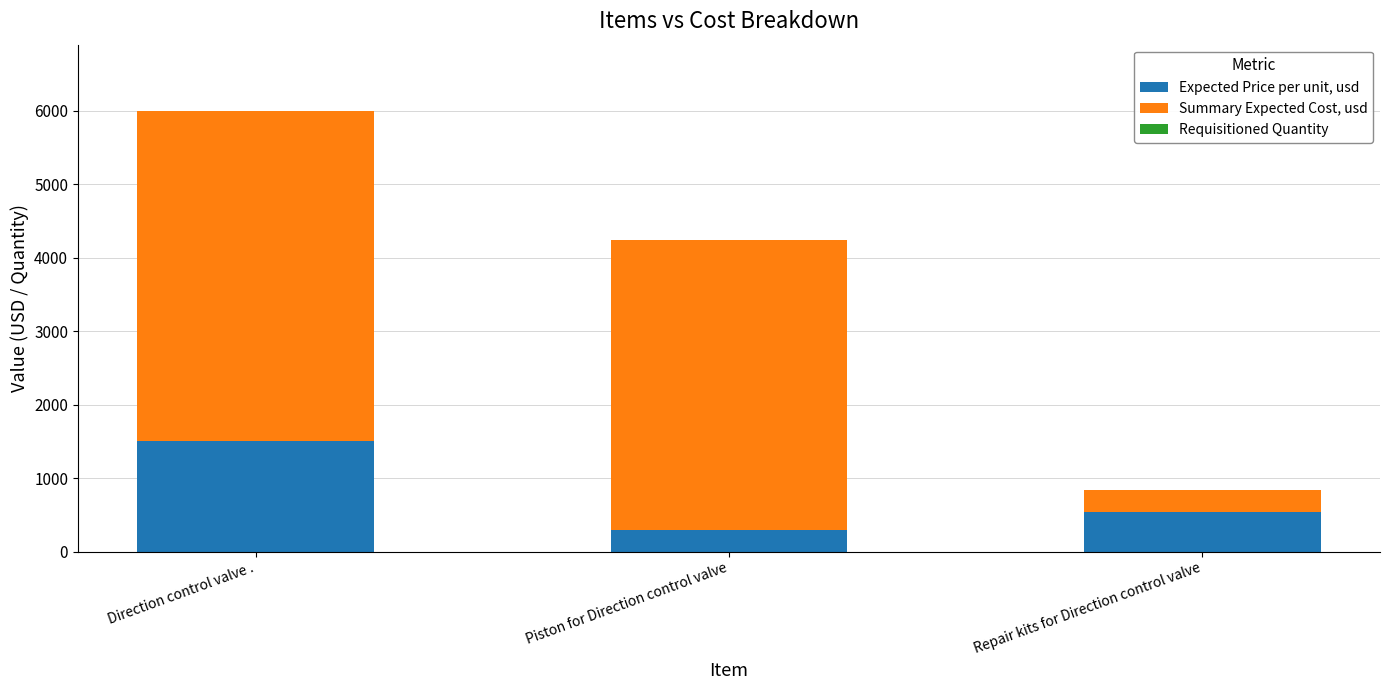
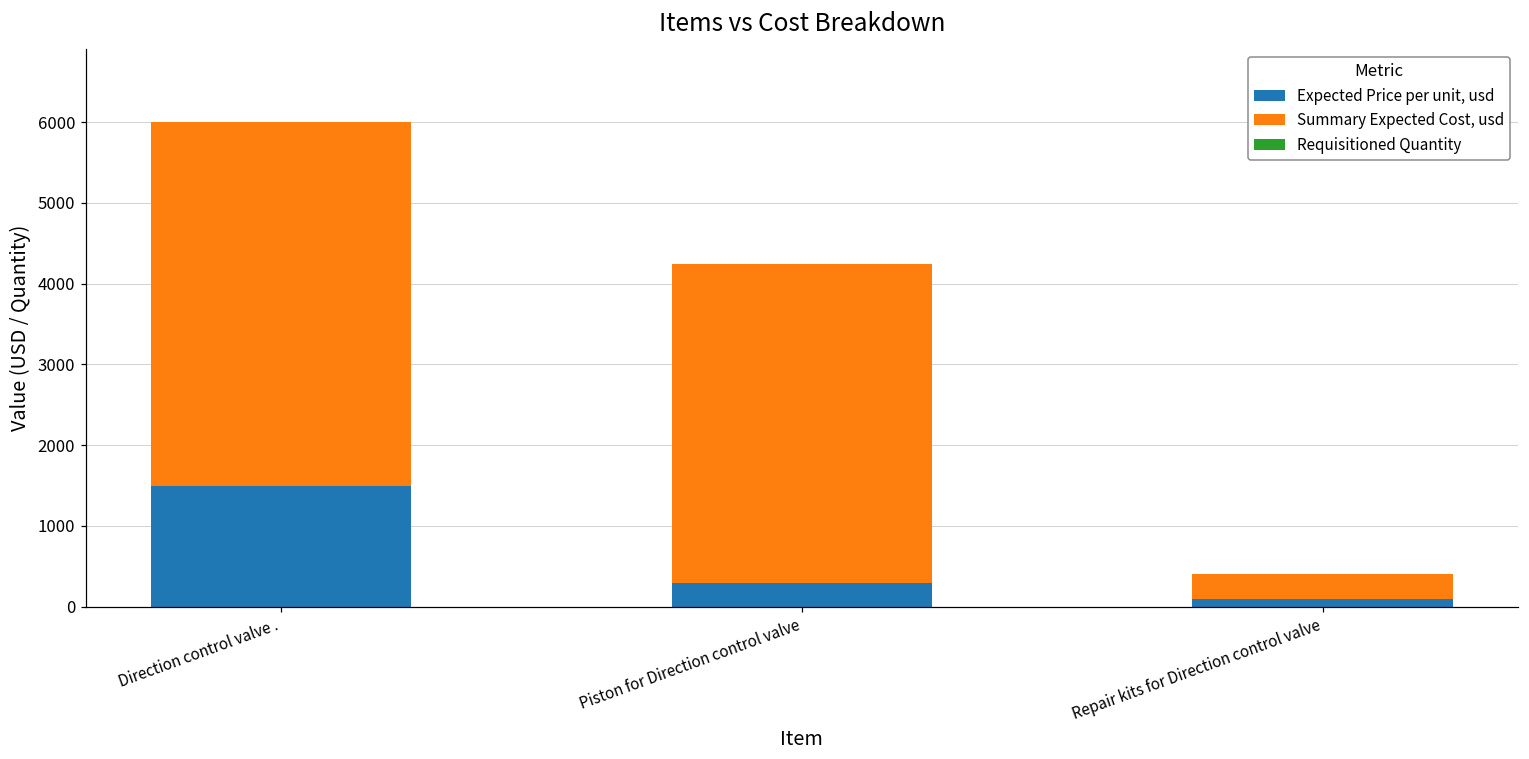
Expected Price per unit, usd, Repair kits for Direction control valve: 500 -> 100
